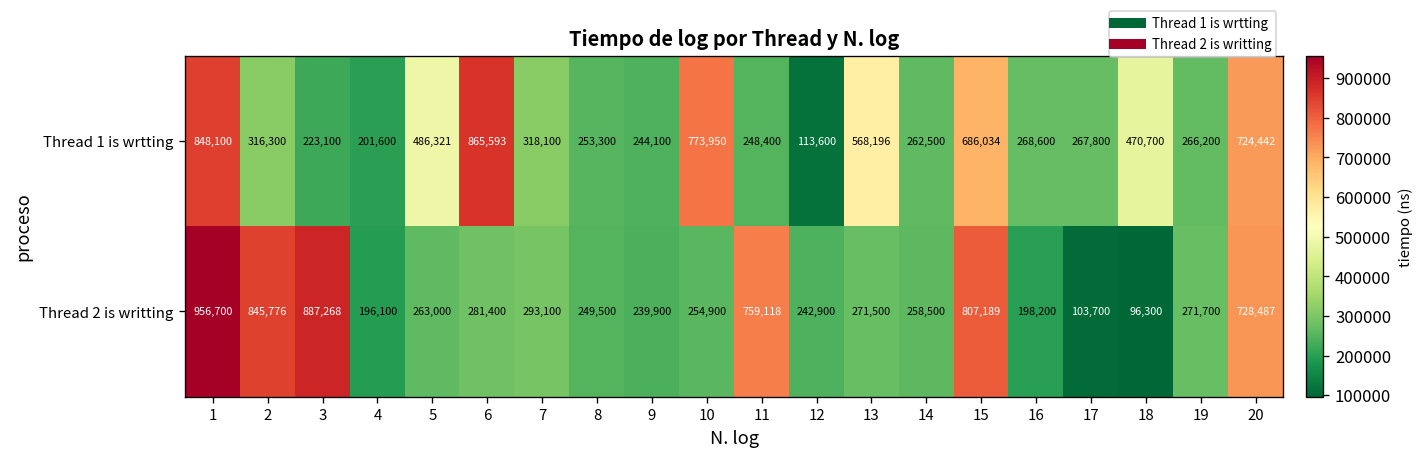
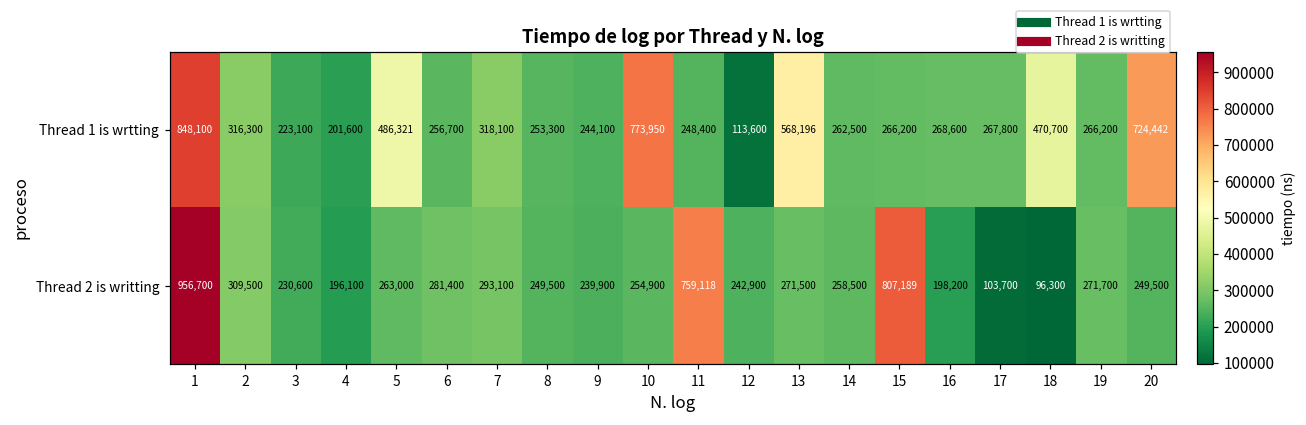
Thread 1 is wrtting, 6: 865,593 -> 256,700
Thread 1 is wrtting, 15: 686,034 -> 266,200
Thread 2 is writting, 2: 845,776 -> 309,500
Thread 2 is writting, 3: 887,268 -> 230,600
Thread 2 is writting, 20: 728,487 -> 249,500
